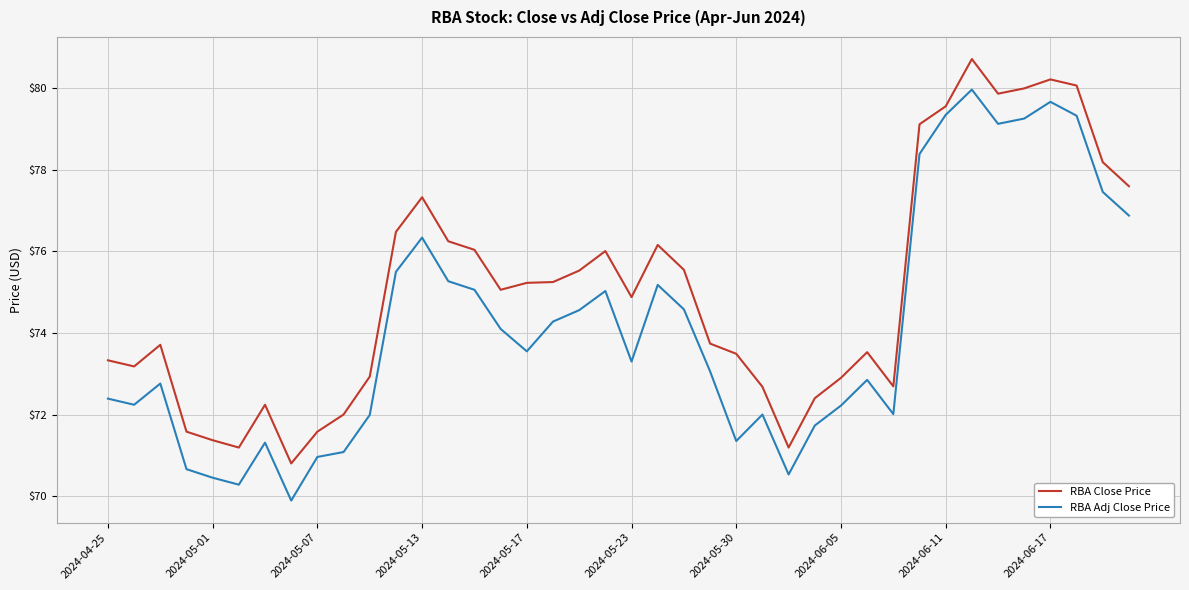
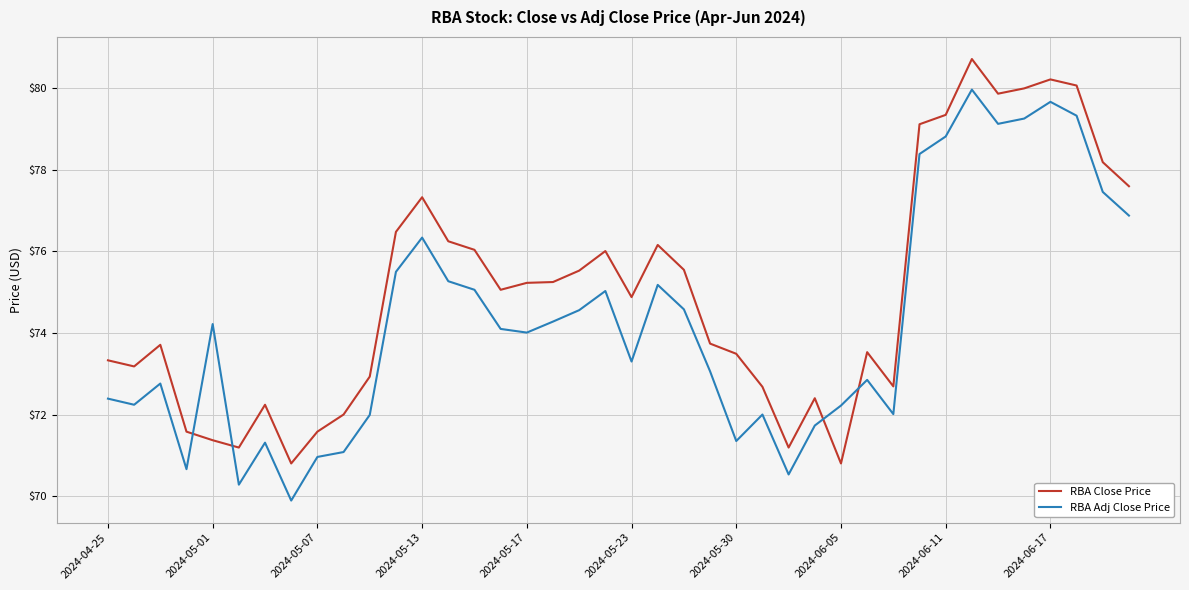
RBA Adj Close Price, 2024-05-01: $70.5 -> $74.2
RBA Adj Close Price, 2024-05-17: $73.6 -> $74.0
RBA Close Price, 2024-06-05: $72.9 -> $70.8
RBA Close Price, 2024-06-11: $79.6 -> $79.4
RBA Adj Close Price, 2024-06-11: $79.4 -> $78.8
